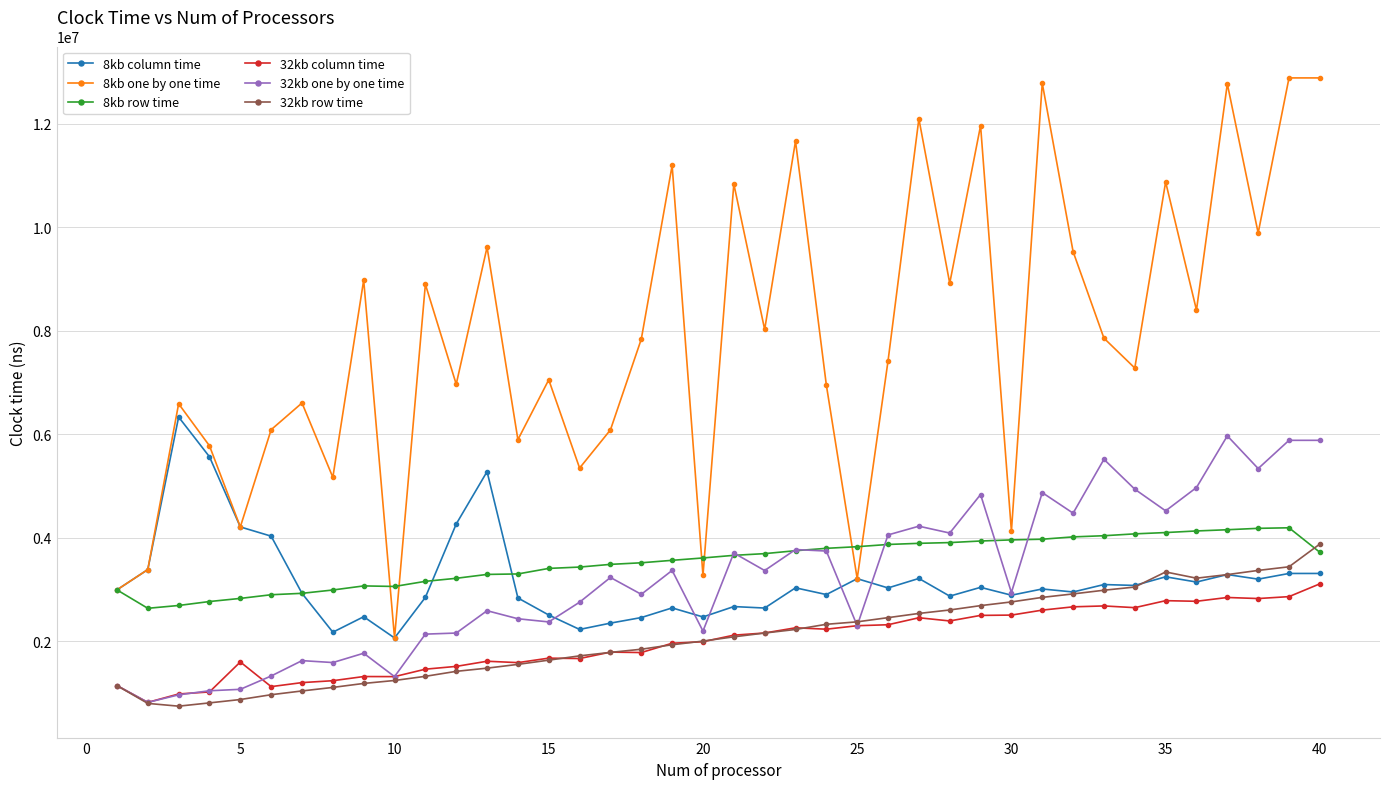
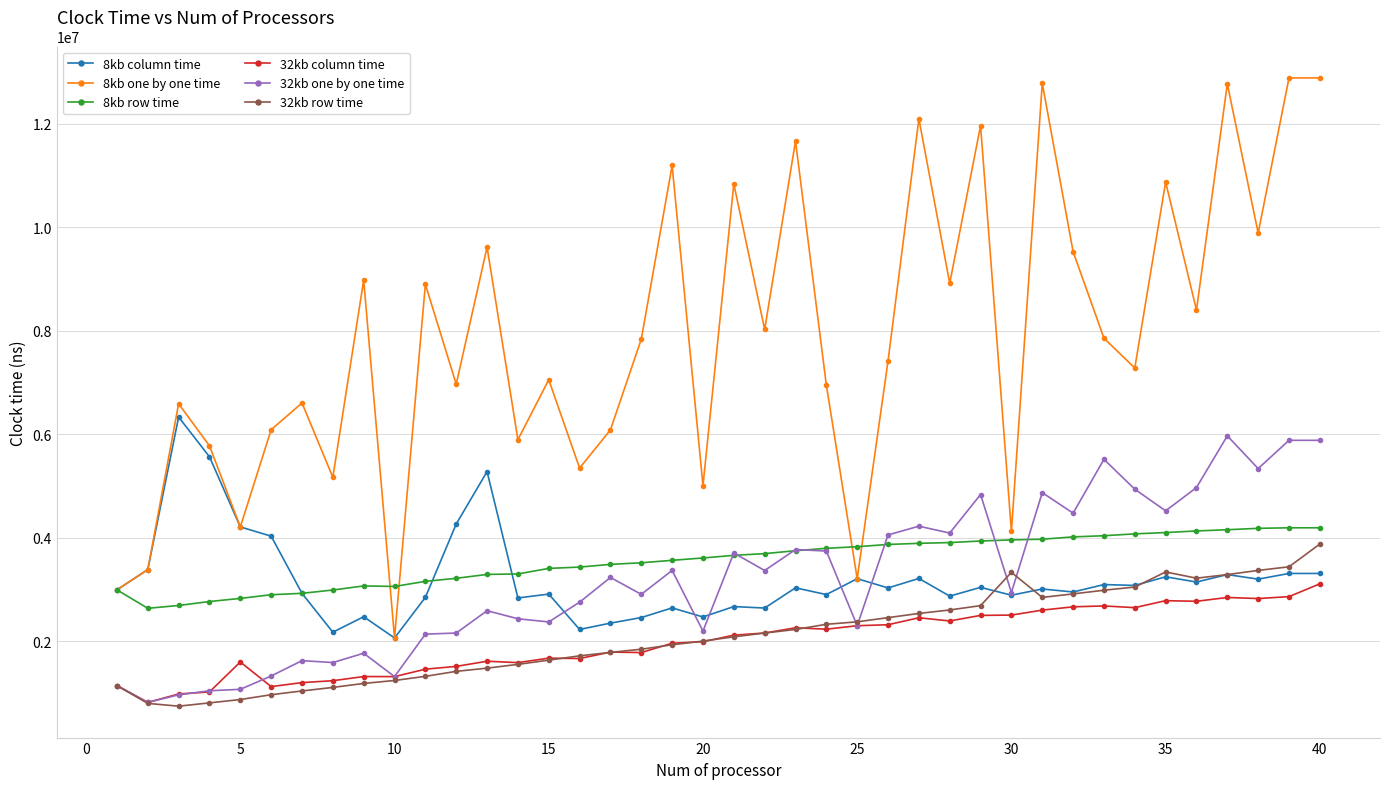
8kb column time, 15: 2500000 -> 2900000
8kb one by one time, 20: 3300000 -> 5000000
32kb row time, 30: 2800000 -> 3300000
8kb row time, 40: 3700000 -> 4200000
